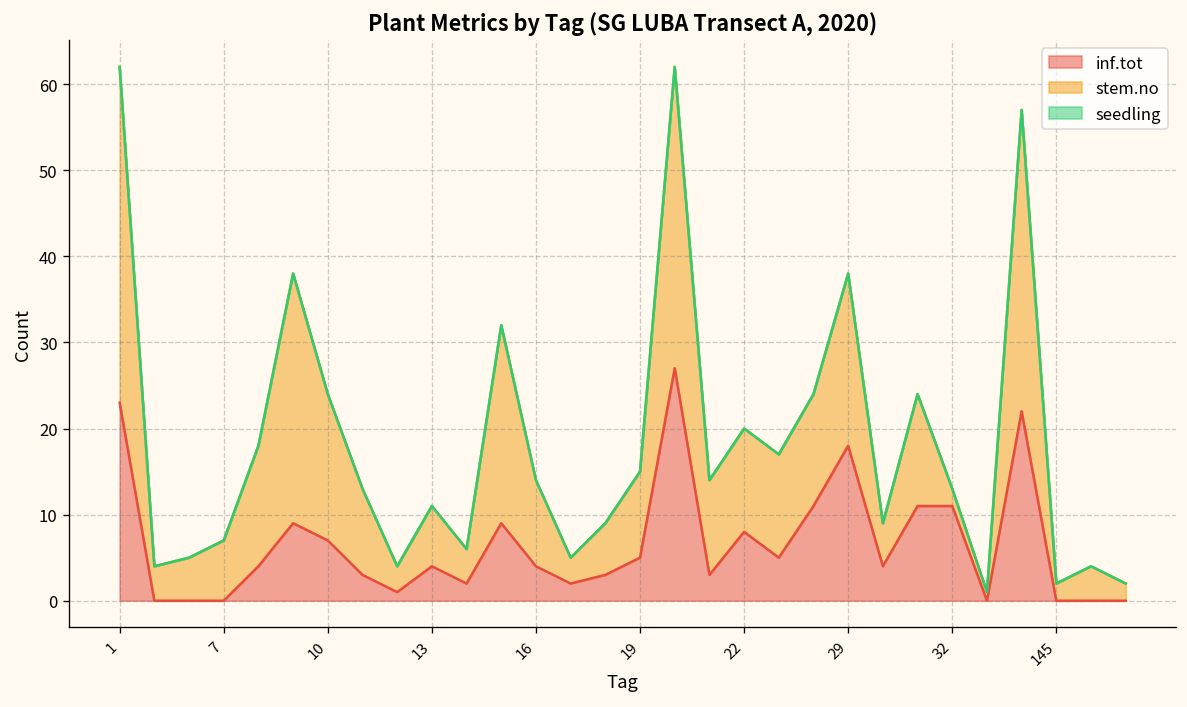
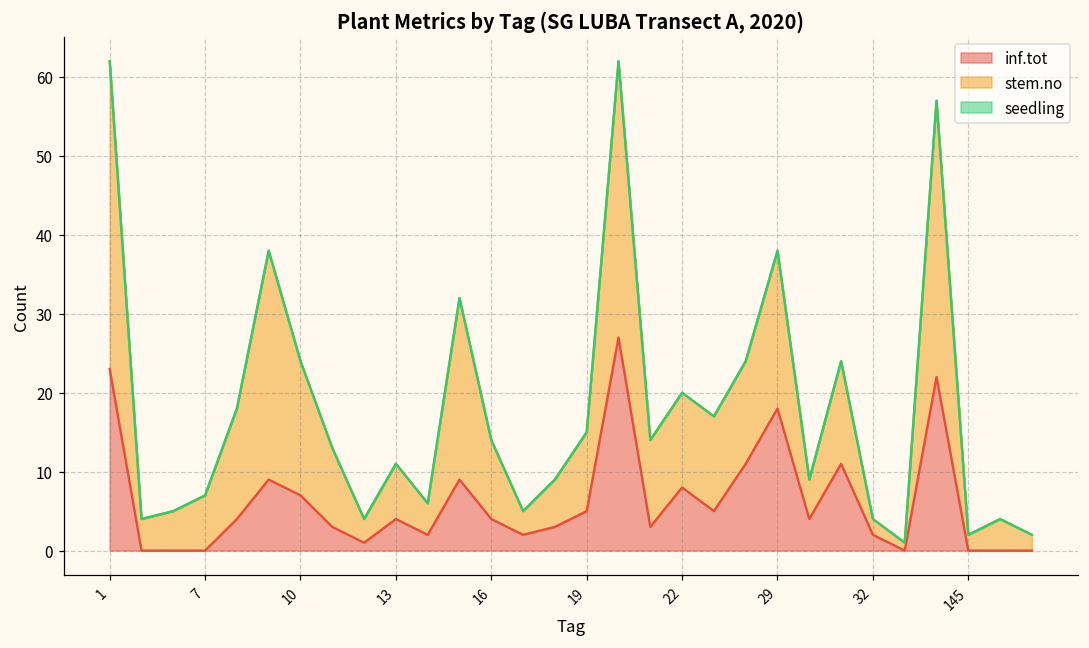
inf.tot, 32: 11 -> 2
